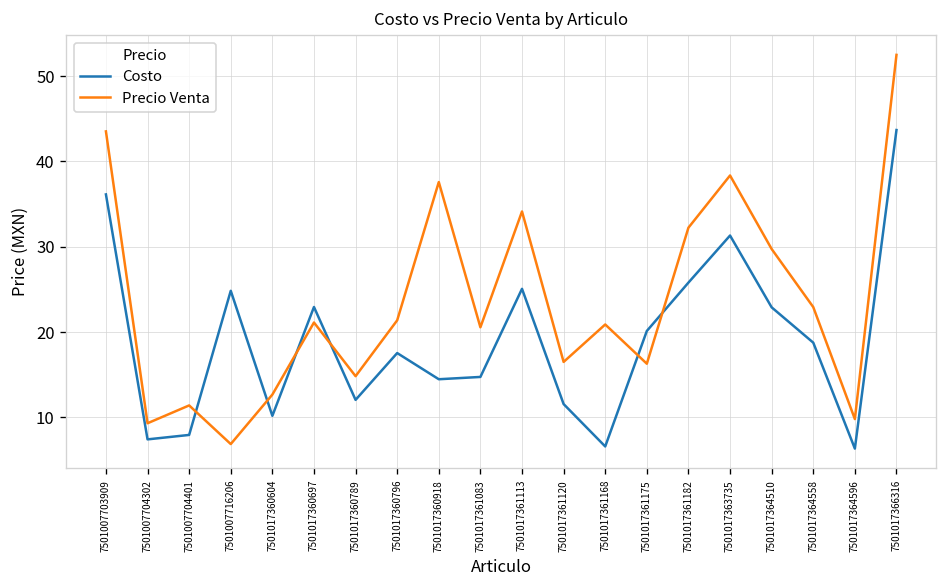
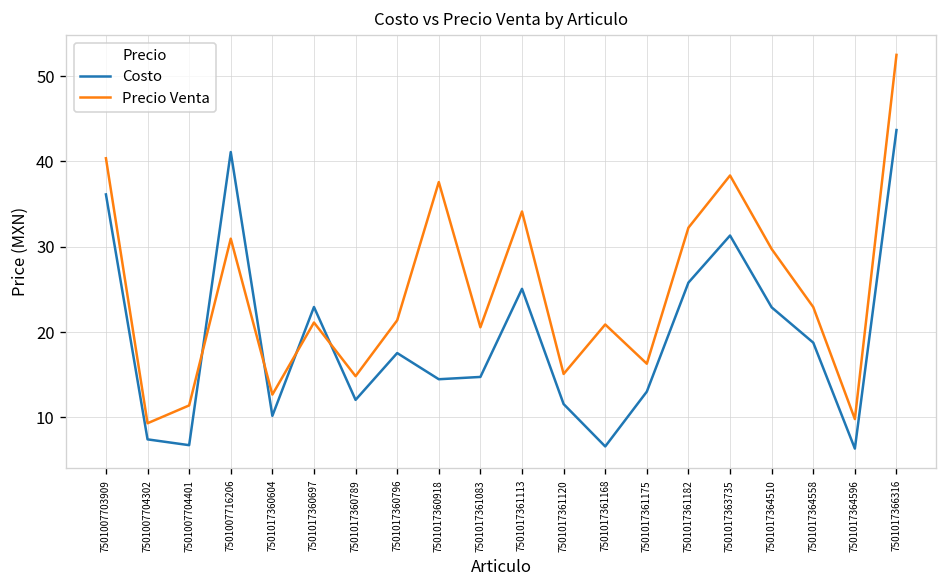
Precio Venta, 7501007703909: 44 -> 40
Costo, 7501007704401: 8 -> 7
Costo, 7501007716206: 25 -> 41
Precio Venta, 7501007716206: 7 -> 31
Precio Venta, 7501017361120: 17 -> 15
Costo, 7501017361175: 20 -> 13
